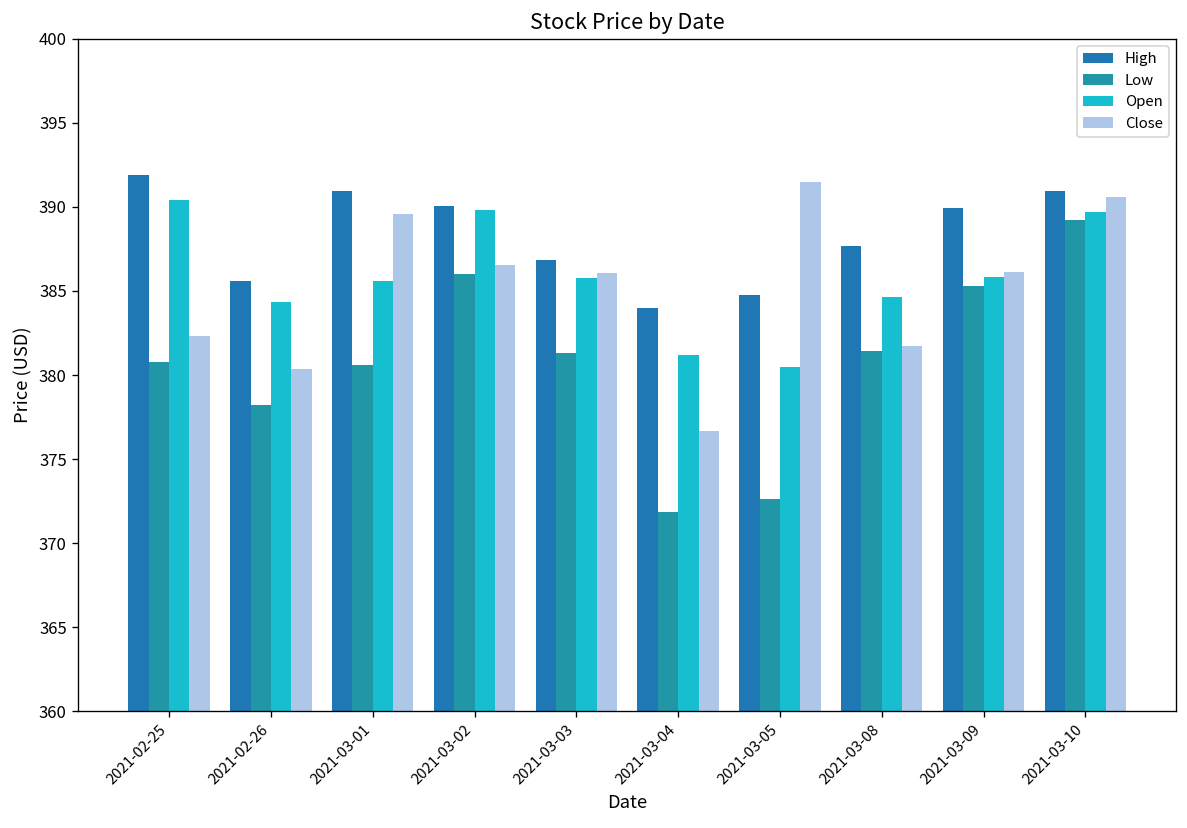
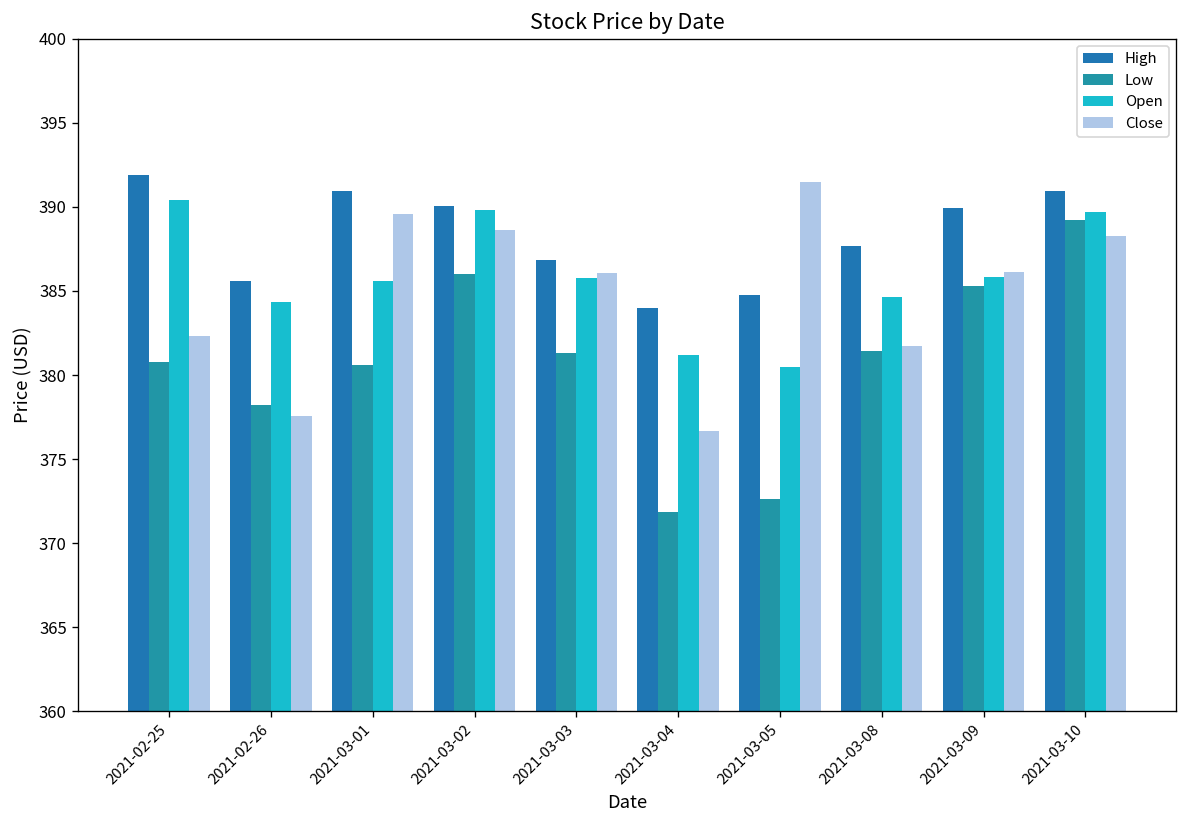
Close, 2021-02-26: 380.4 -> 377.6
Close, 2021-03-02: 386.5 -> 388.6
Close, 2021-03-10: 390.6 -> 388.3
